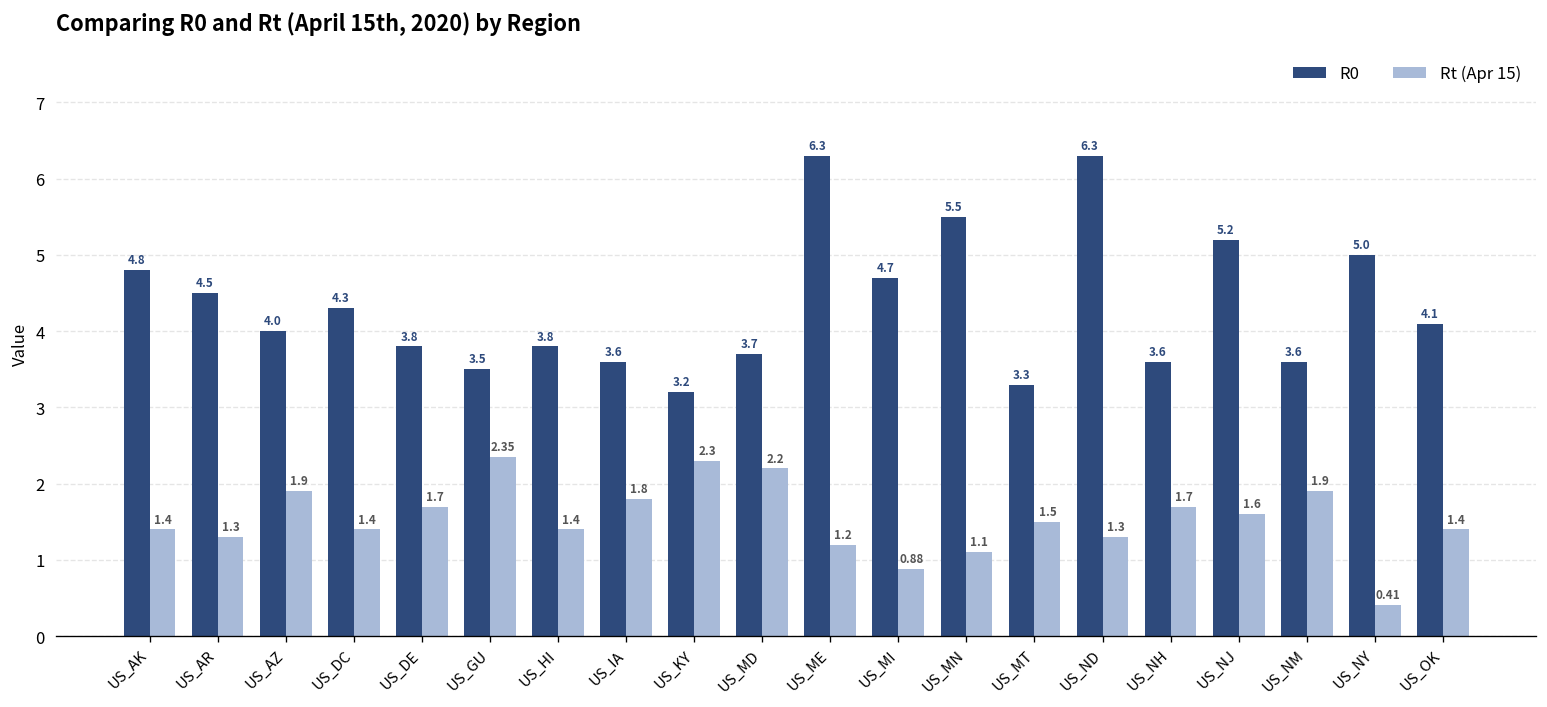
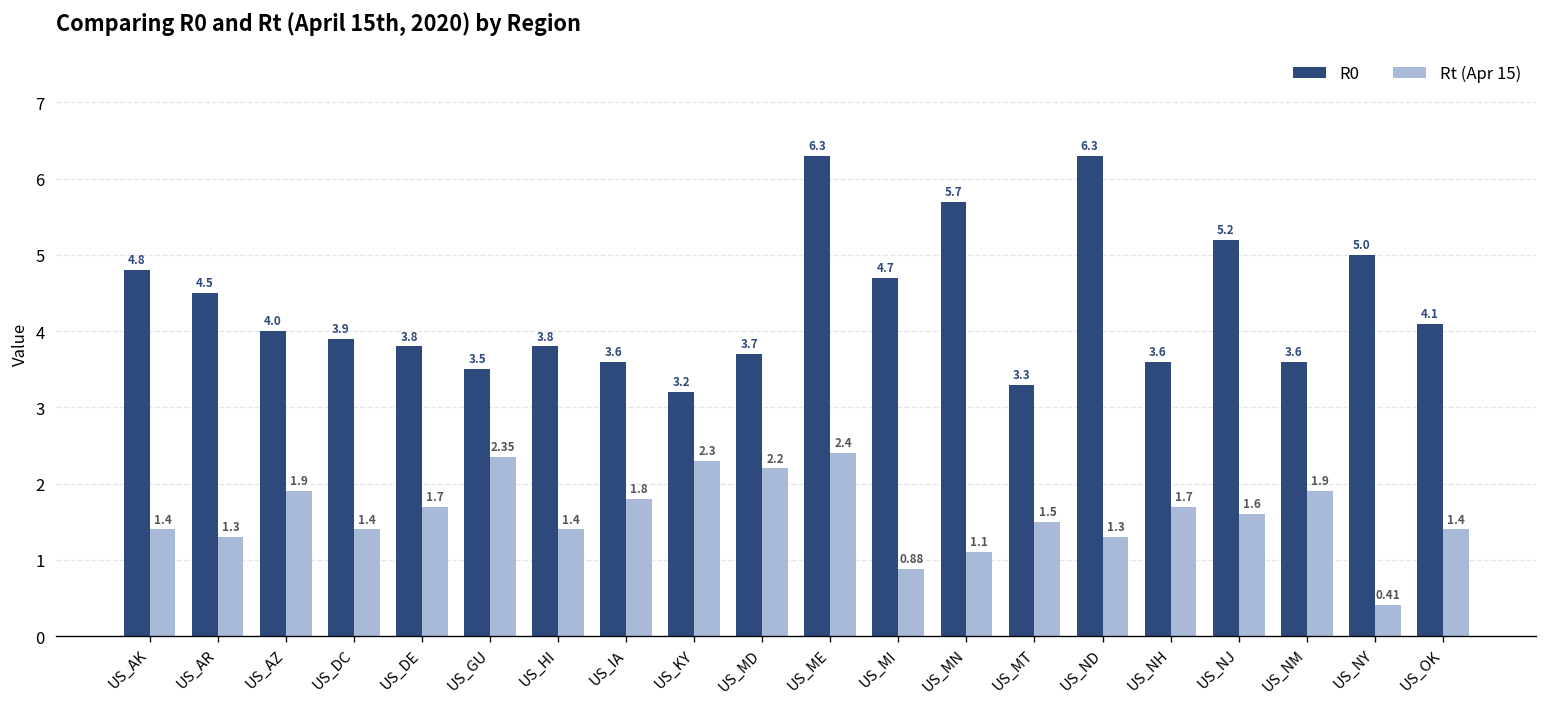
R0, US_DC: 4.3 -> 3.9
Rt (Apr 15), US_ME: 1.2 -> 2.4
R0, US_MN: 5.5 -> 5.7
